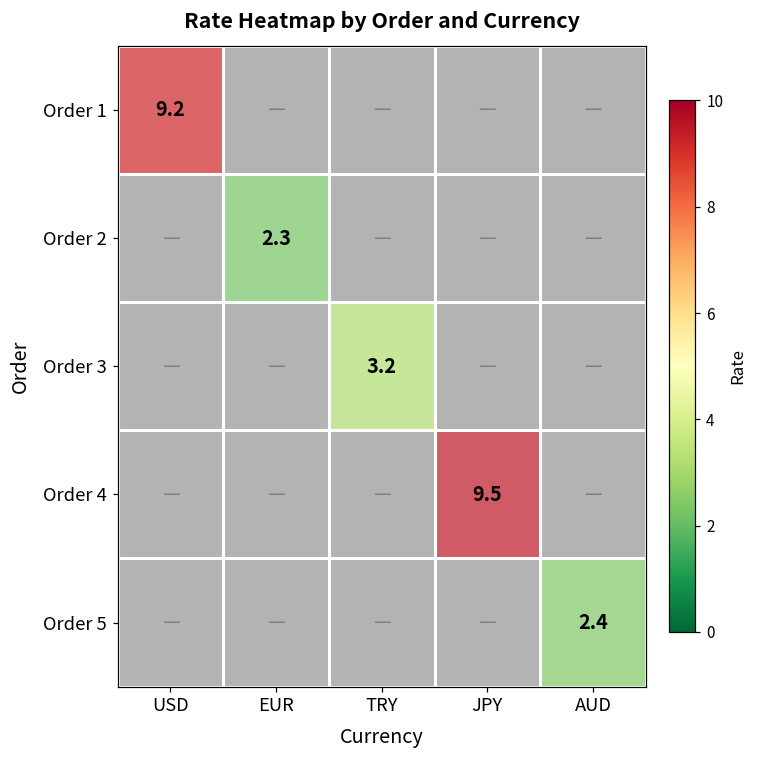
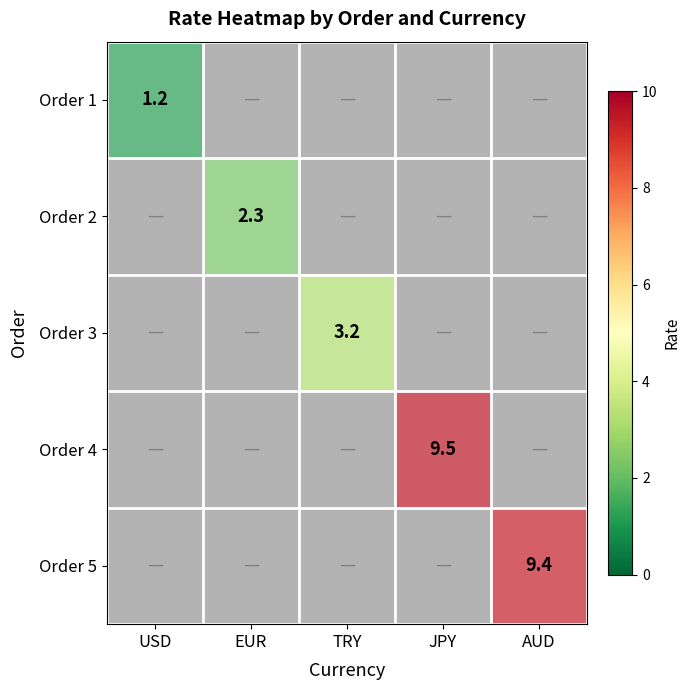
Order 1, USD: 9.2 -> 1.2
Order 5, AUD: 2.4 -> 9.4
